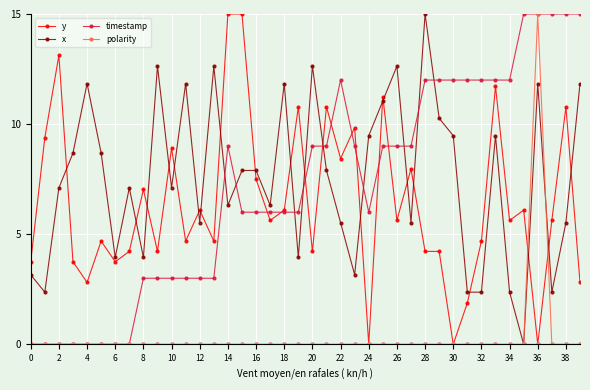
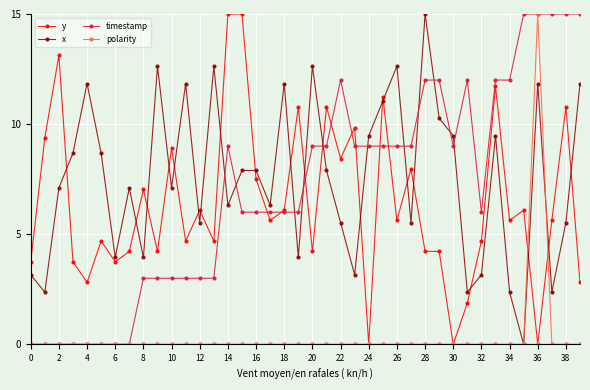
timestamp, 24: 6.0 -> 9.0
timestamp, 30: 12.0 -> 9.0
x, 32: 2.4 -> 3.2
timestamp, 32: 12.0 -> 6.0
